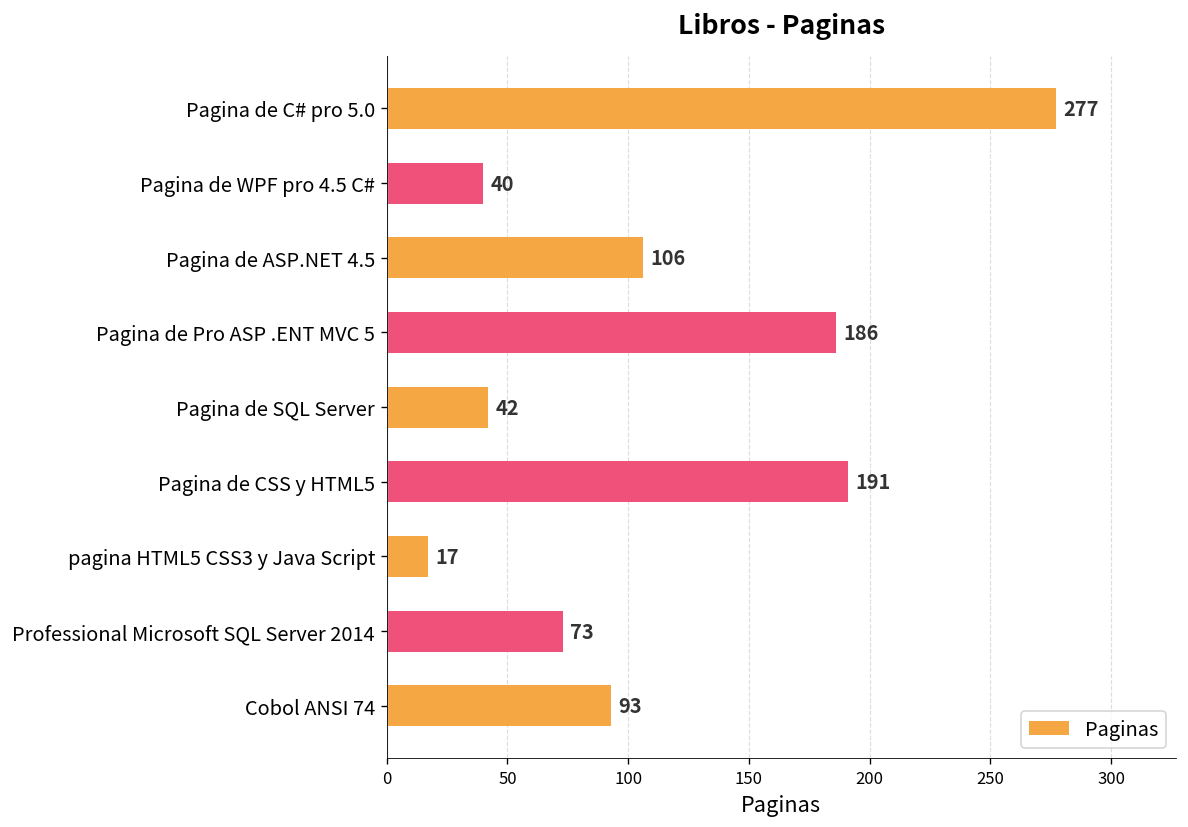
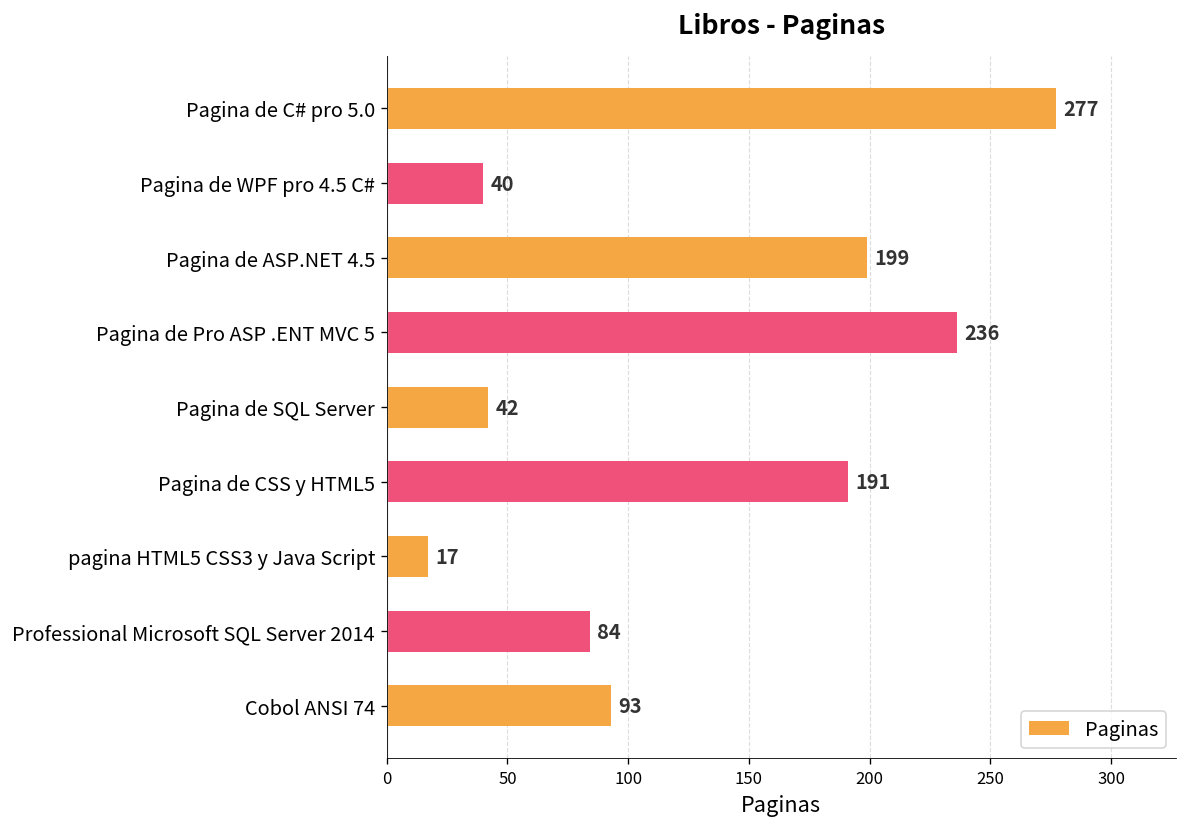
Pagina de ASP.NET 4.5: 106 -> 199
Pagina de Pro ASP .ENT MVC 5: 186 -> 236
Professional Microsoft SQL Server 2014: 73 -> 84
